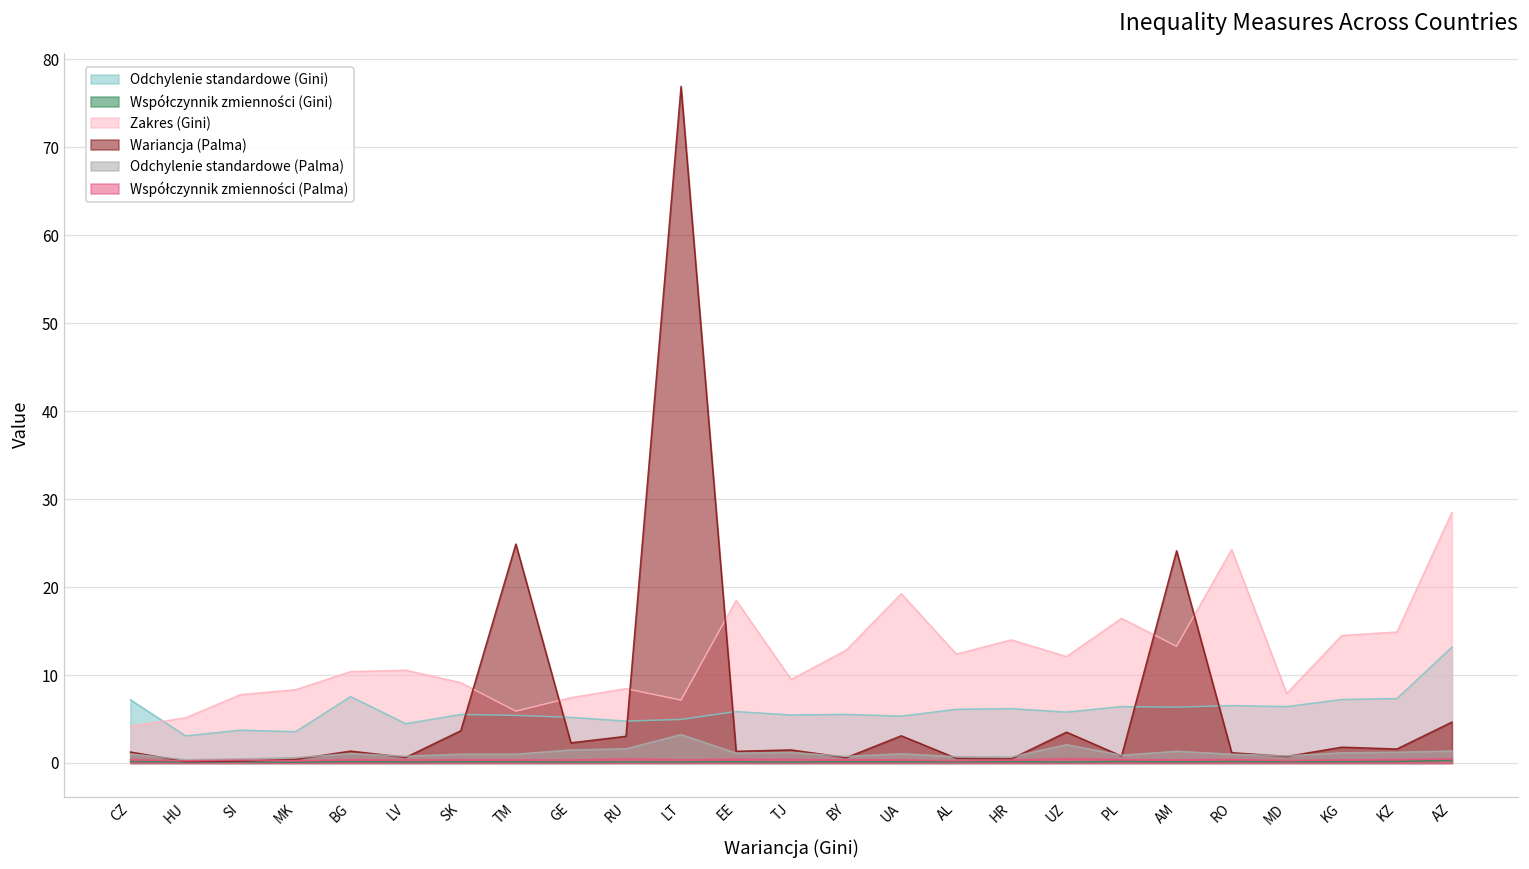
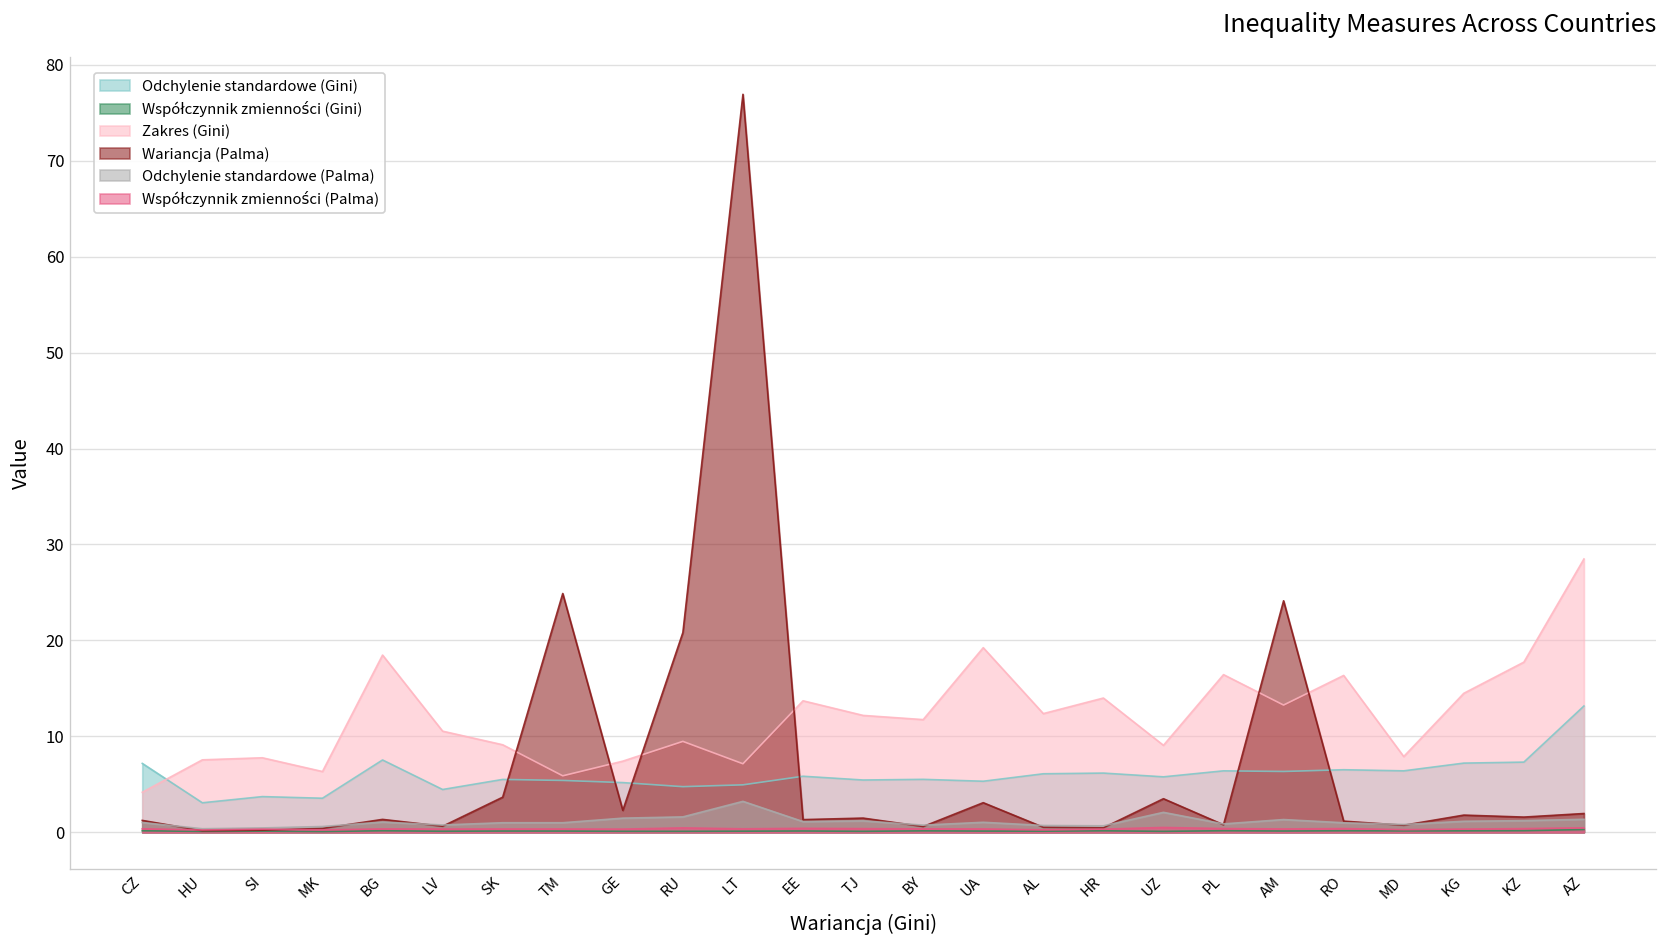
Zakres (Gini), HU: 5 -> 8
Zakres (Gini), MK: 8 -> 6
Zakres (Gini), BG: 10 -> 18
Zakres (Gini), RU: 8 -> 9
Wariancja (Palma), RU: 3 -> 21
Zakres (Gini), EE: 18 -> 14
Zakres (Gini), TJ: 9 -> 12
Zakres (Gini), BY: 13 -> 12
Zakres (Gini), UZ: 12 -> 9
Zakres (Gini), RO: 24 -> 16
Zakres (Gini), KZ: 15 -> 18
Wariancja (Palma), AZ: 5 -> 2
